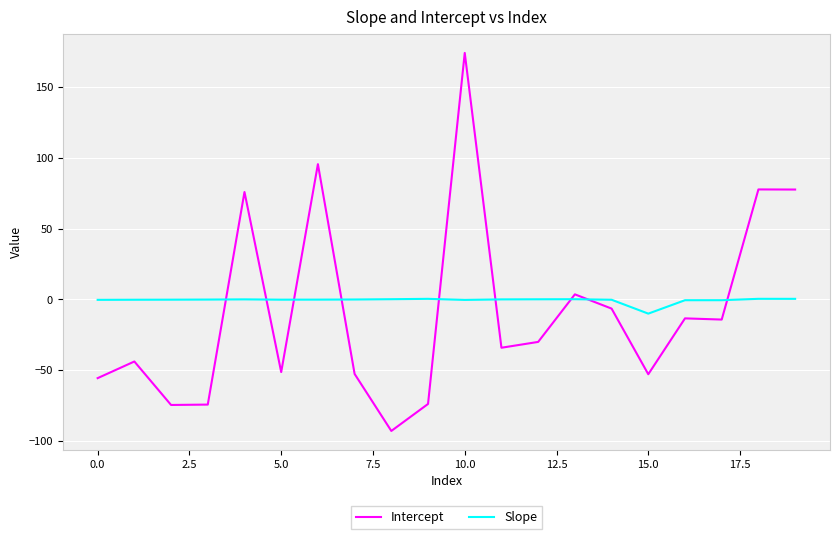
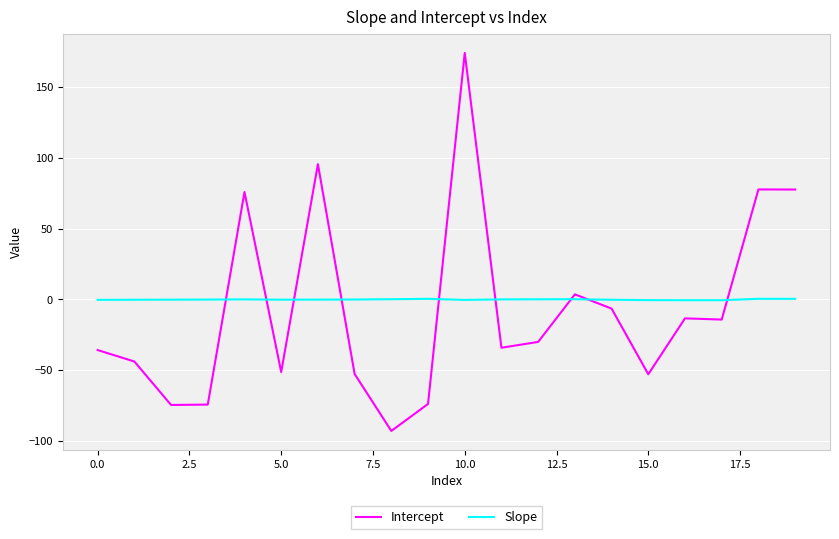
Intercept, 0.0: -56 -> -36
Slope, 15.0: -10 -> 0
